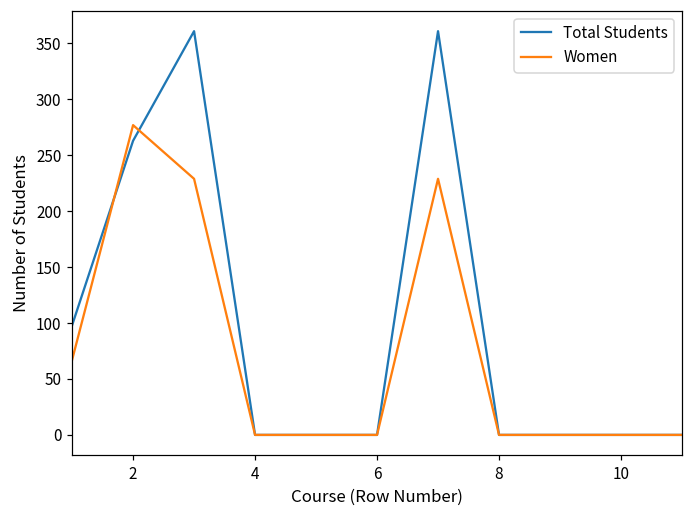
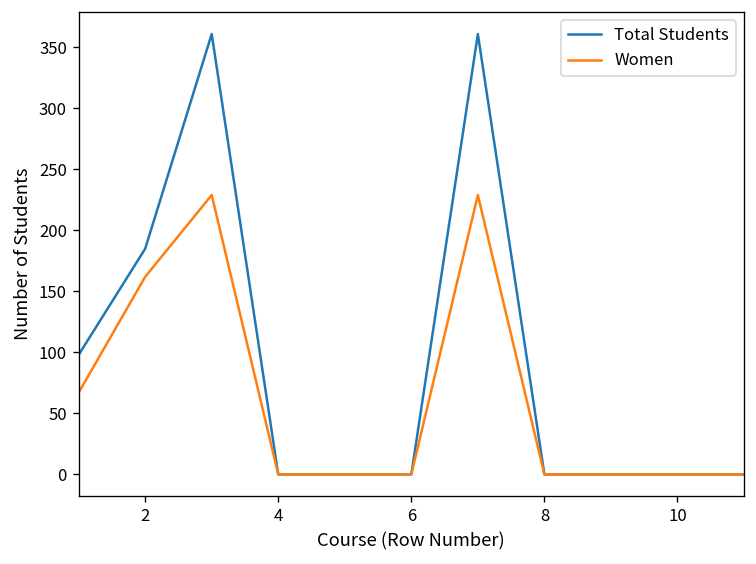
Total Students, 2: 263 -> 185
Women, 2: 277 -> 162
